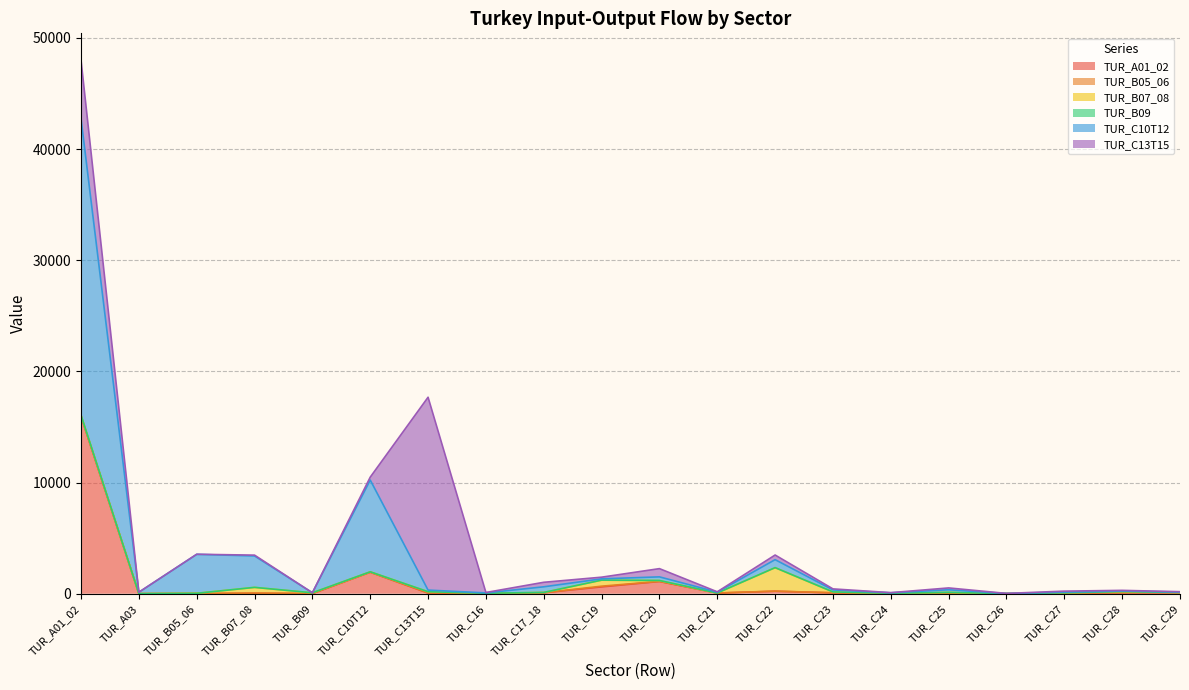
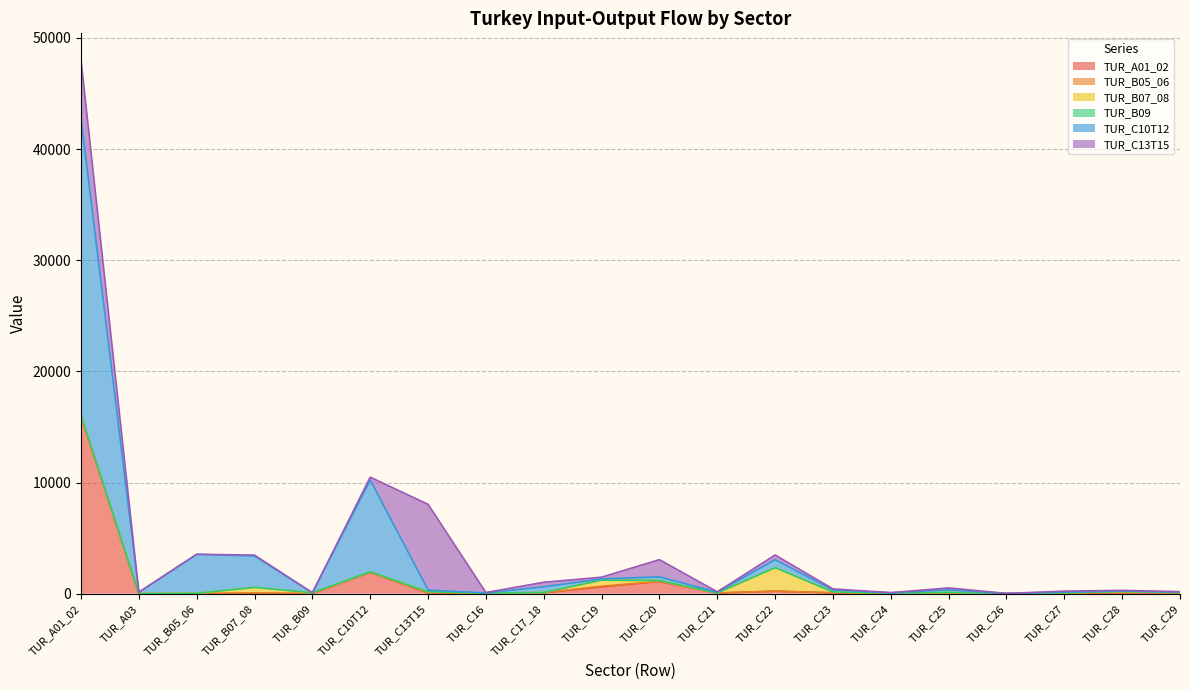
TUR_C13T15, TUR_C13T15: 17400 -> 7700
TUR_C13T15, TUR_C20: 700 -> 1500
